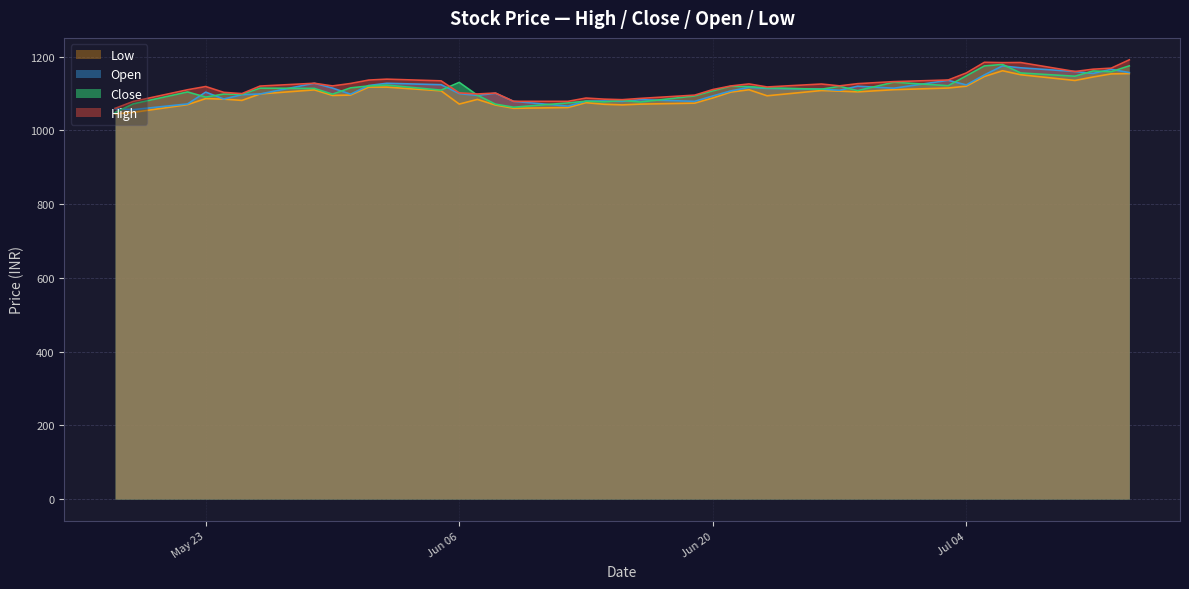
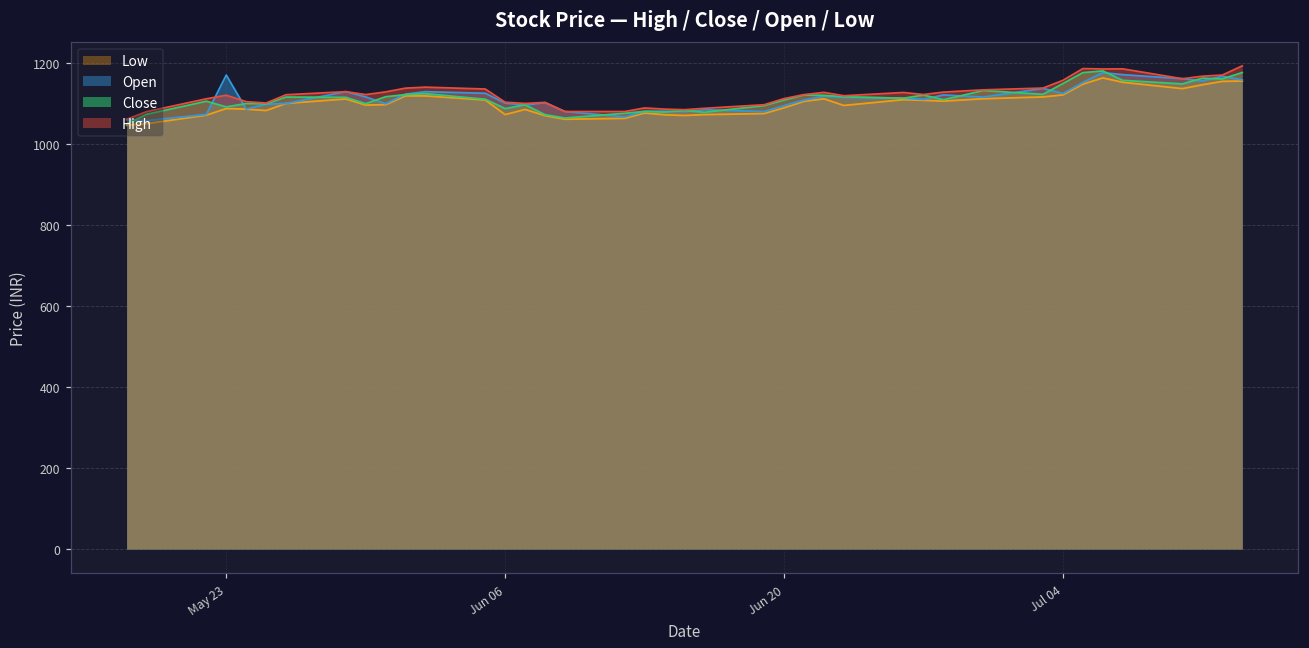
Open, May 23: 1100 -> 1170
Close, Jun 06: 1130 -> 1090
